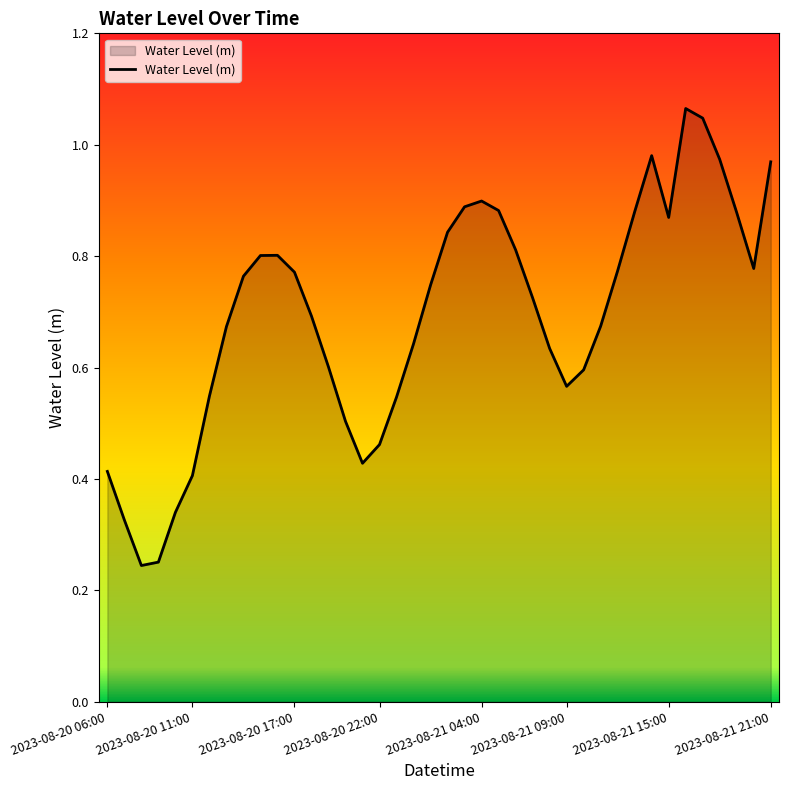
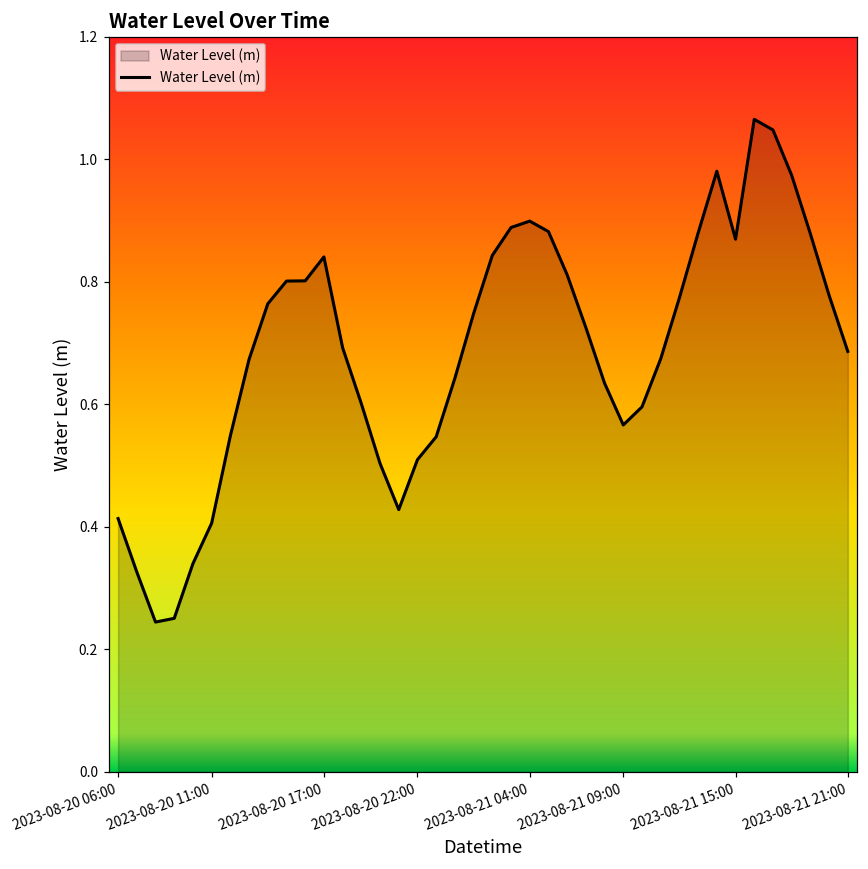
2023-08-20 17:00: 0.77 -> 0.84
2023-08-20 22:00: 0.46 -> 0.51
2023-08-21 21:00: 0.97 -> 0.69
